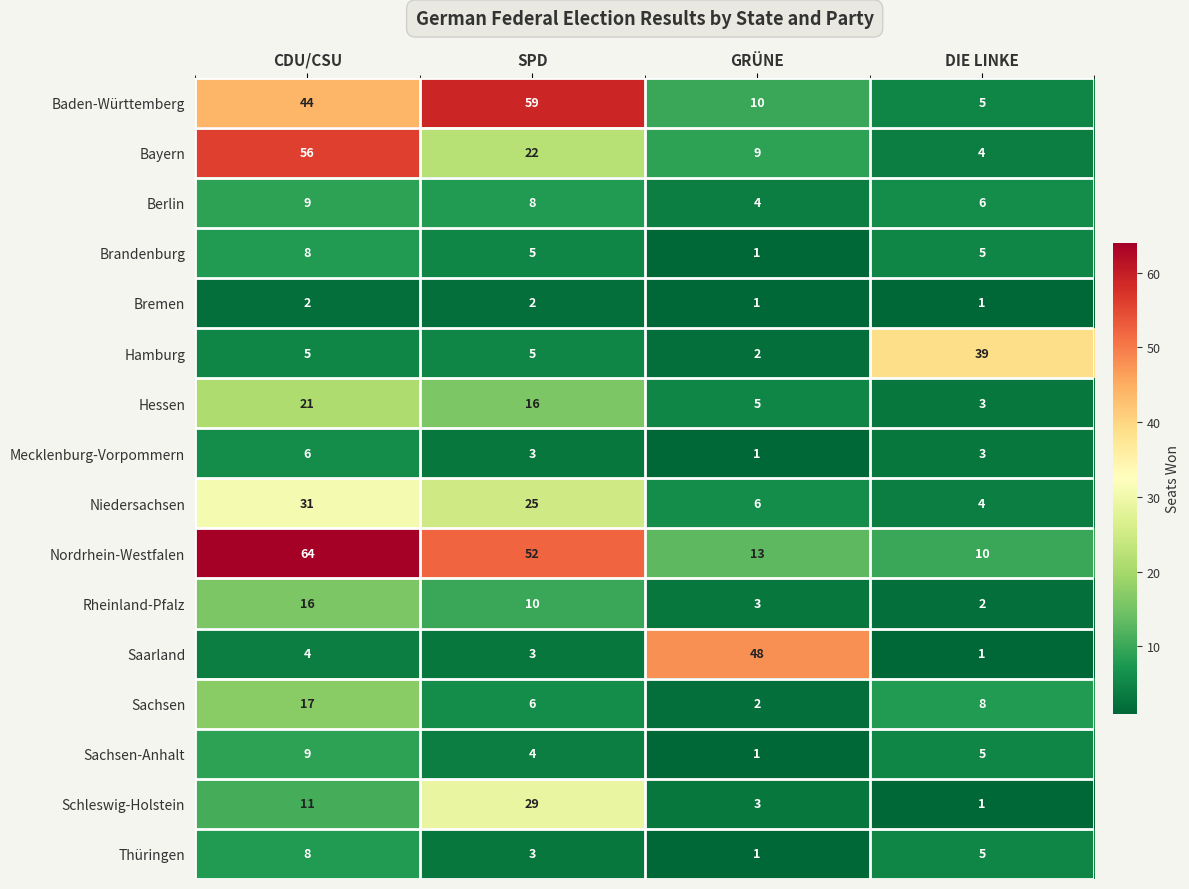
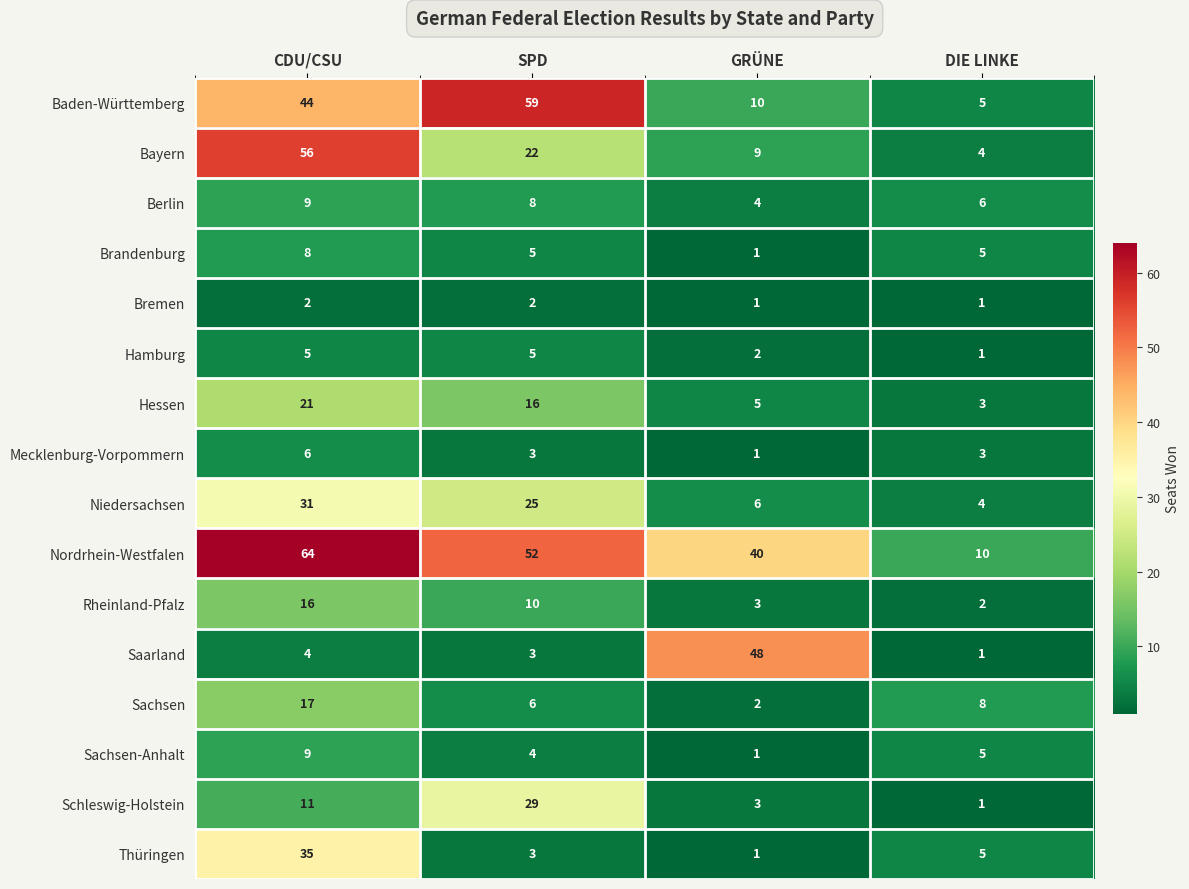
Hamburg, DIE LINKE: 39 -> 1
Nordrhein-Westfalen, GRÜNE: 13 -> 40
Thüringen, CDU/CSU: 8 -> 35
